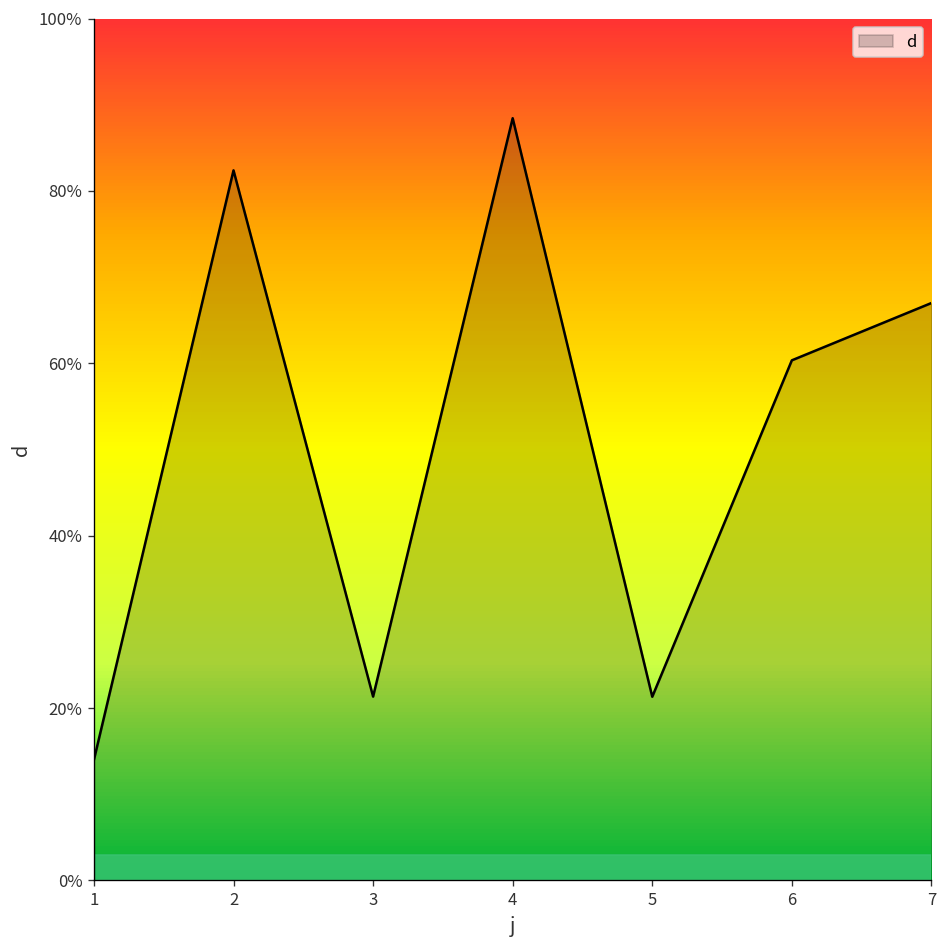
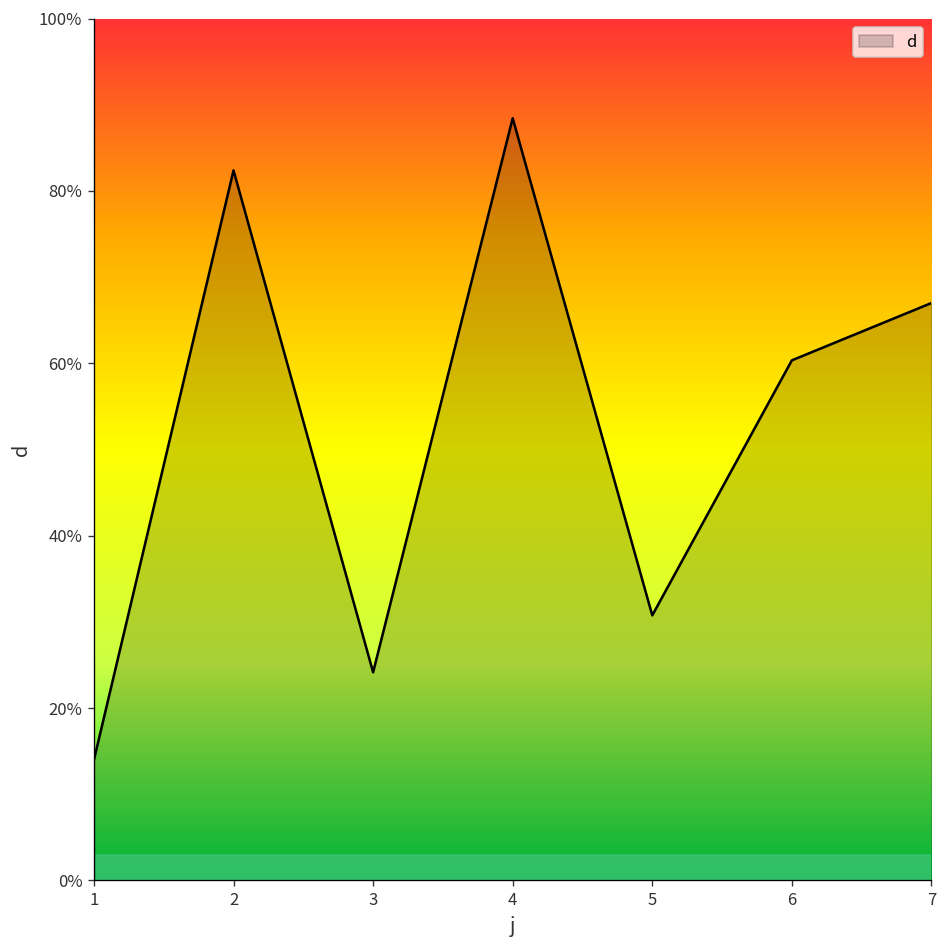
3: 21% -> 24%
5: 21% -> 31%
